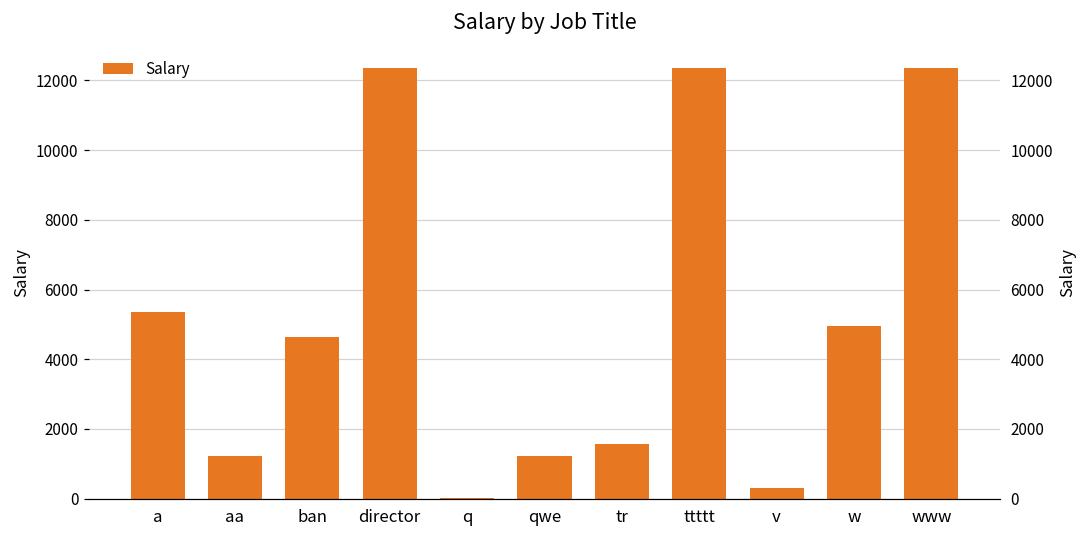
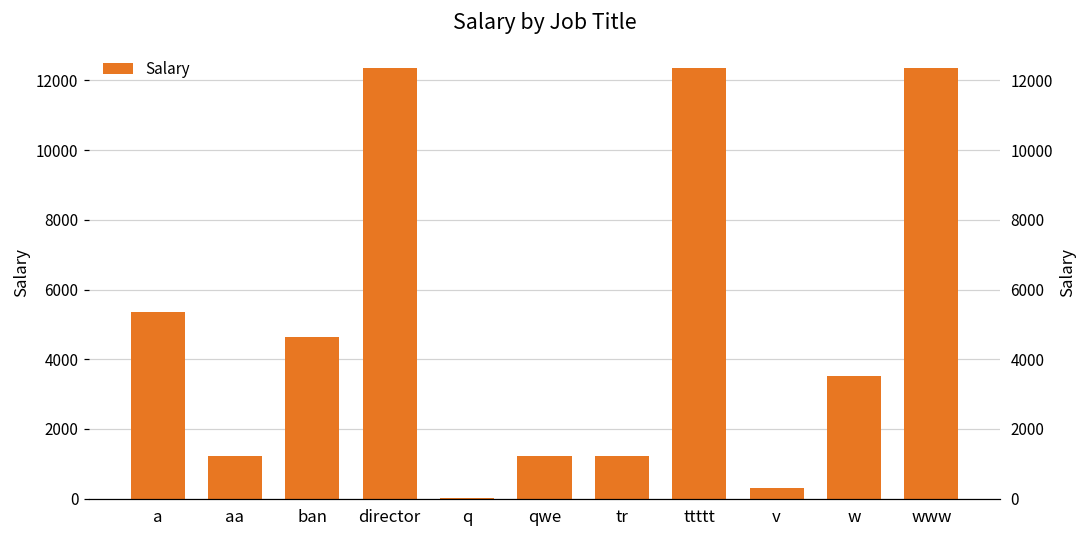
tr: 1600 -> 1200
w: 5000 -> 3500
